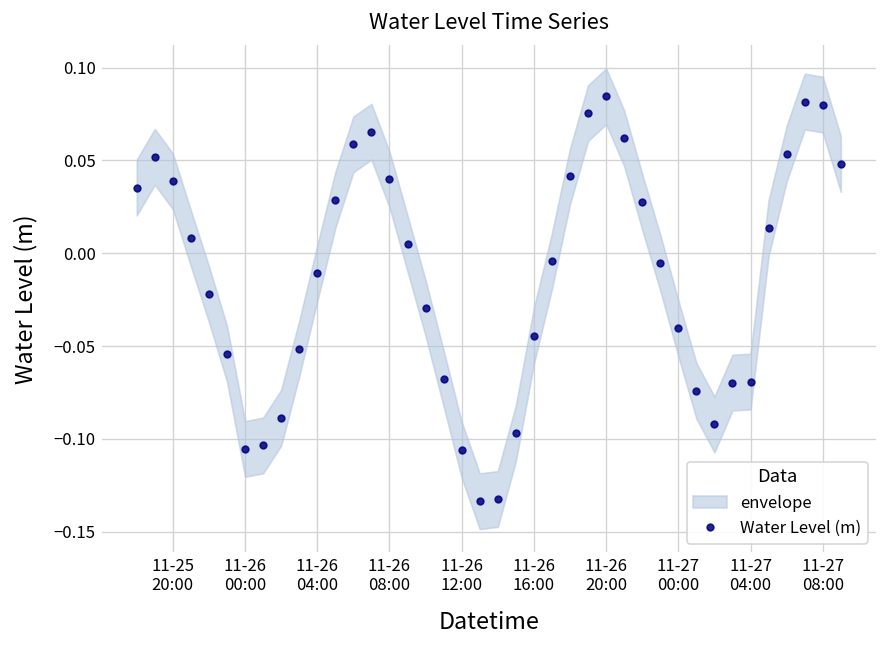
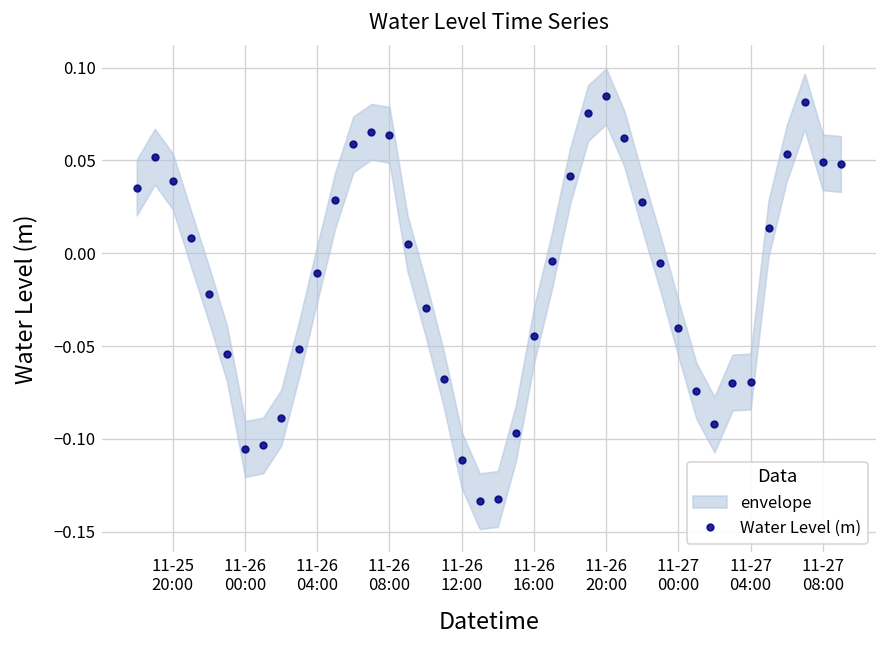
Water Level (m), 11-26 08:00: 0.040 -> 0.064
Water Level (m), 11-26 12:00: -0.106 -> -0.111
Water Level (m), 11-27 08:00: 0.080 -> 0.049
